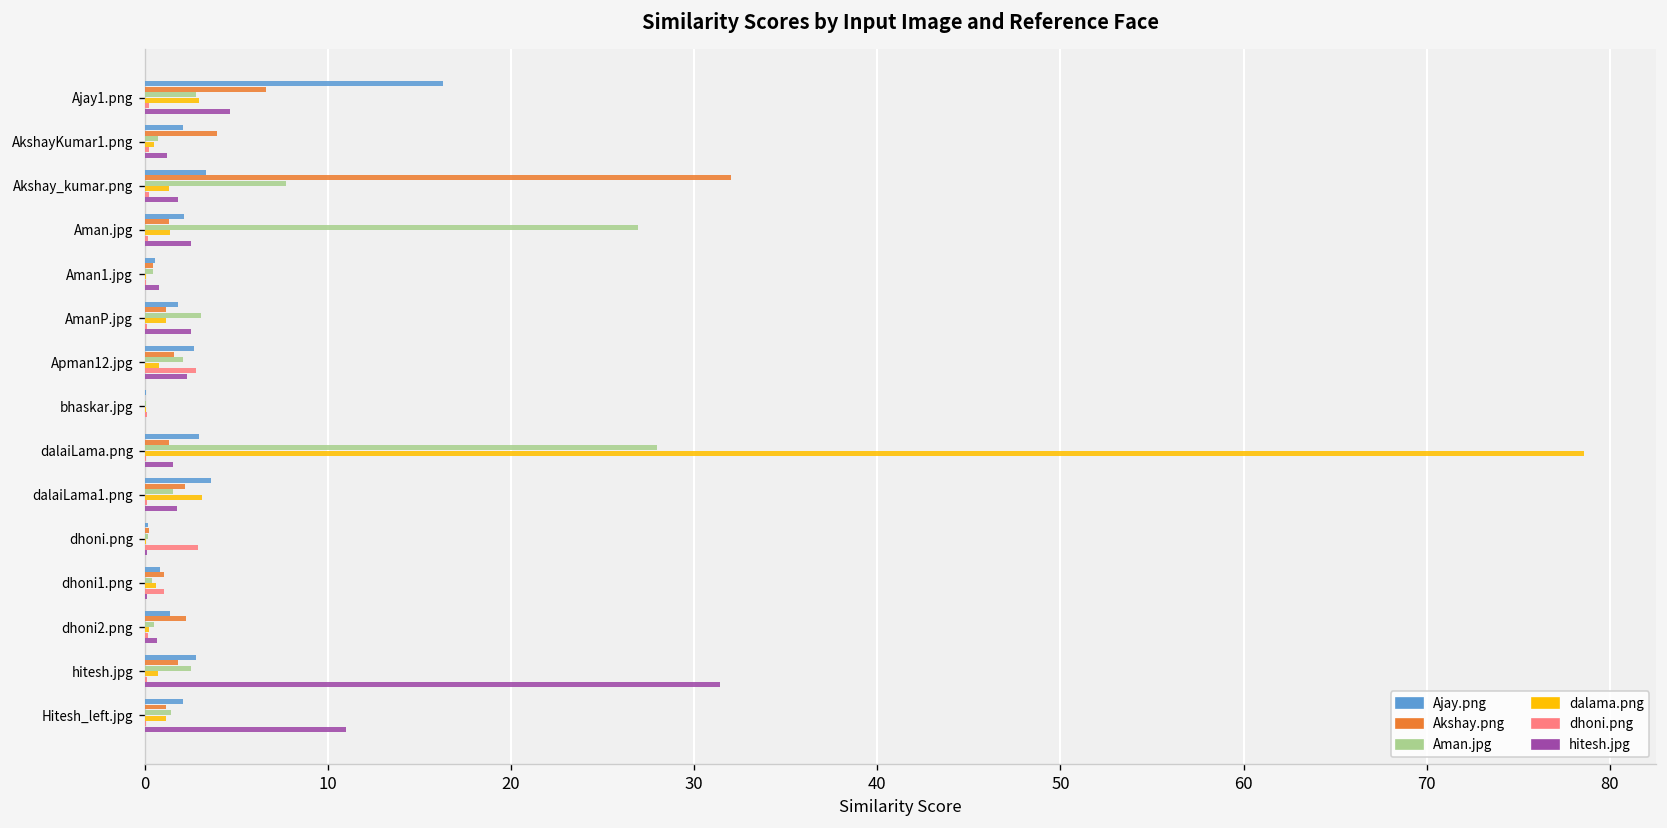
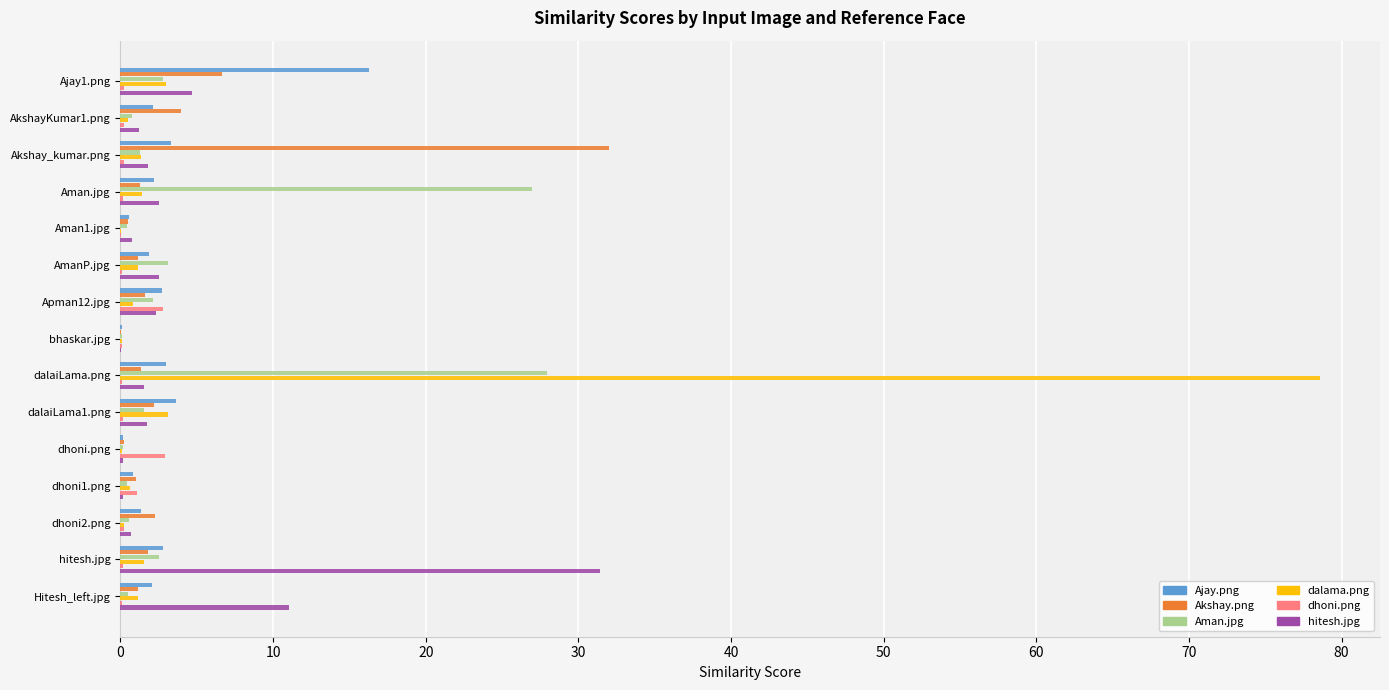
Aman.jpg, Akshay_kumar.png: 7.7 -> 1.3
dalama.png, hitesh.jpg: 0.8 -> 1.6
Aman.jpg, Hitesh_left.jpg: 1.5 -> 0.5
